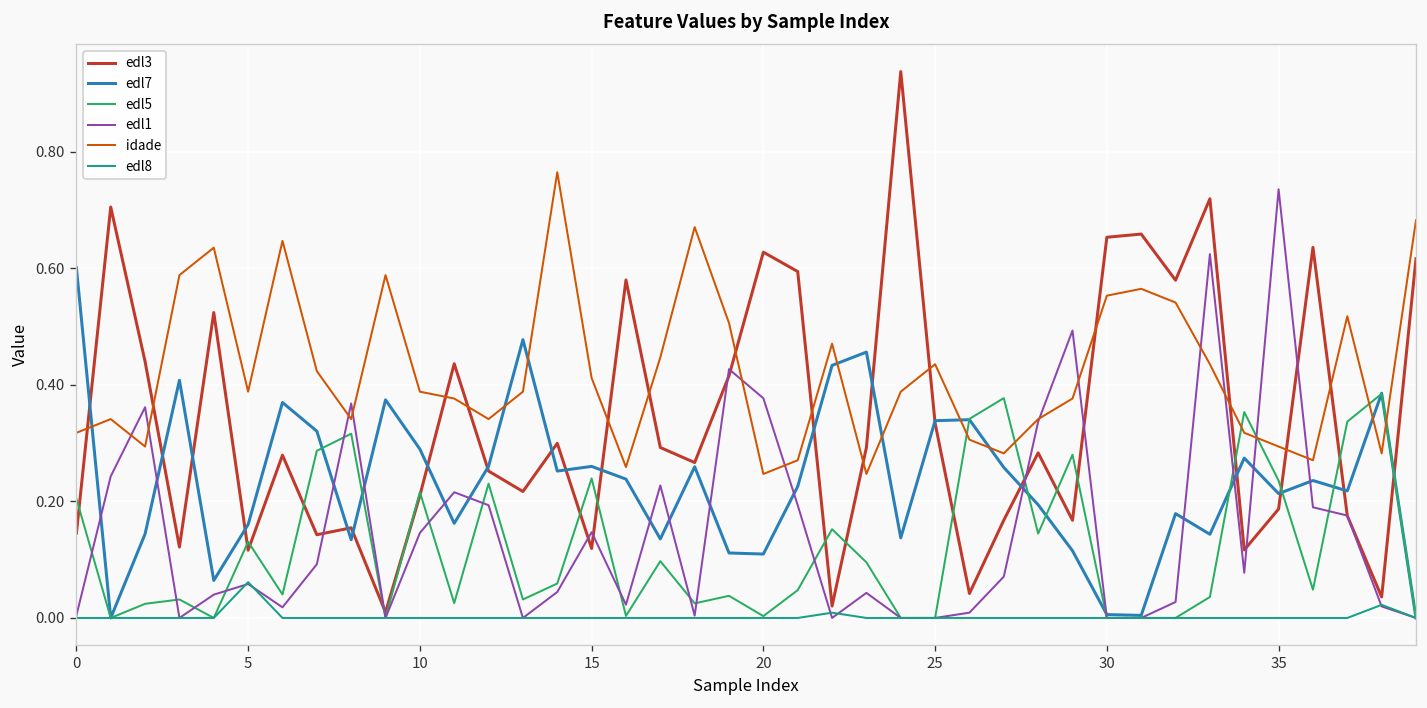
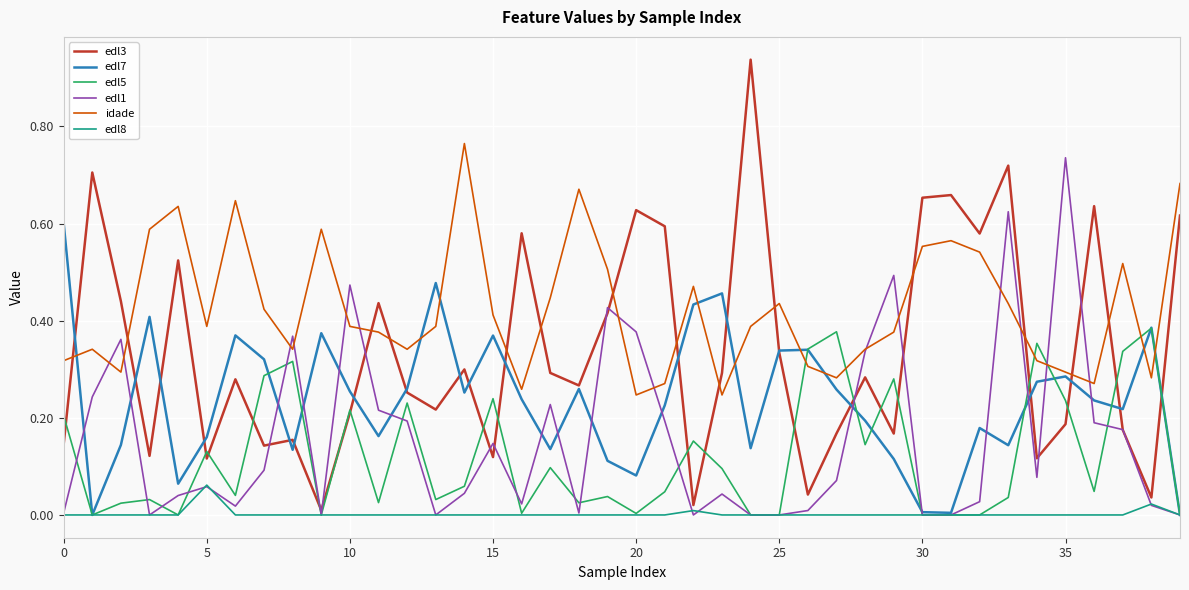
edl7, 10: 0.29 -> 0.25
edl1, 10: 0.15 -> 0.47
edl7, 15: 0.26 -> 0.37
edl7, 20: 0.11 -> 0.08
edl7, 35: 0.21 -> 0.29
